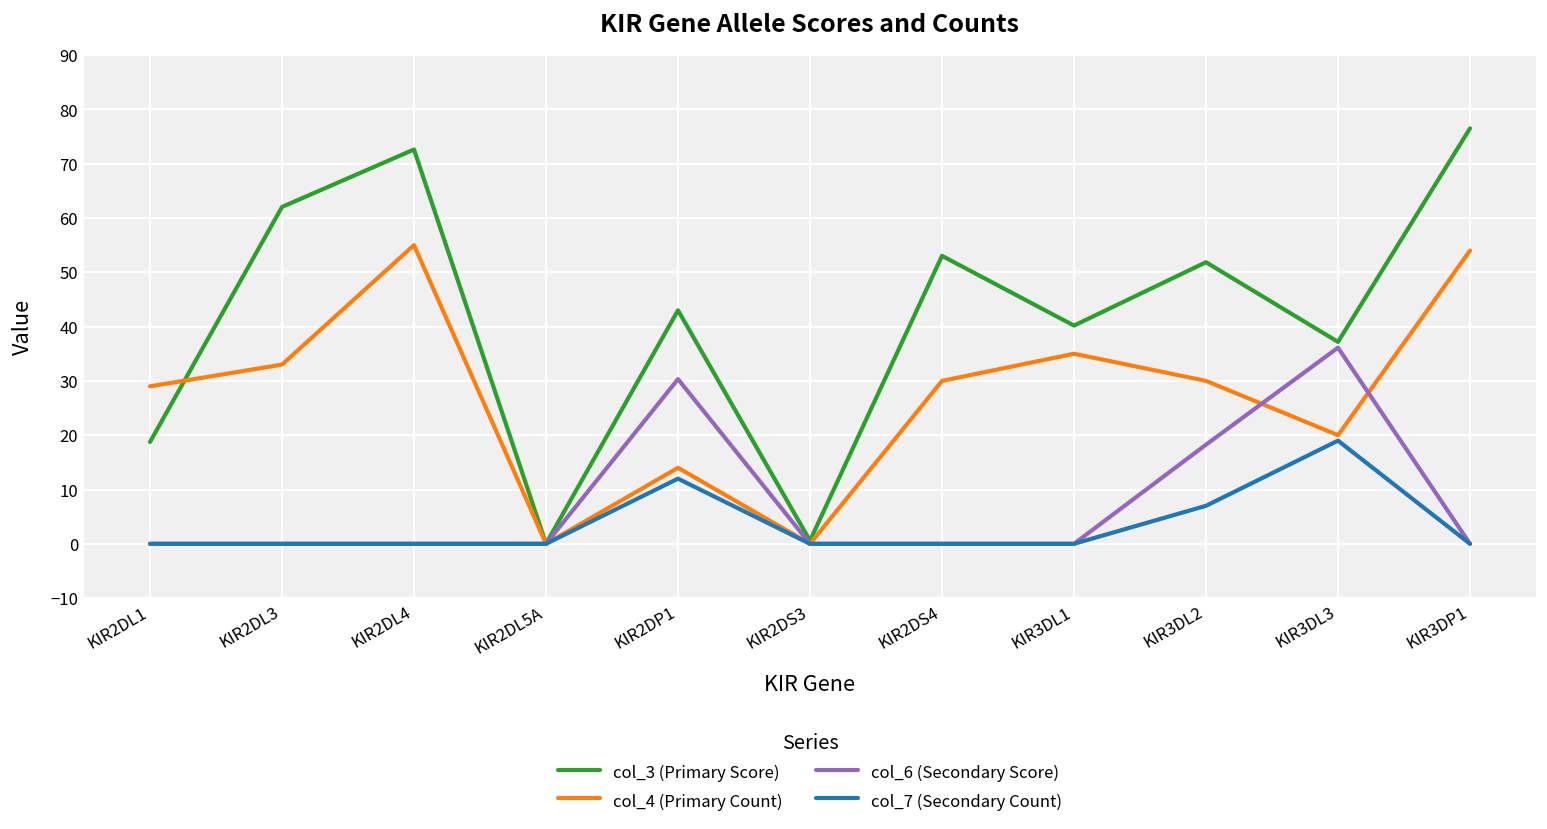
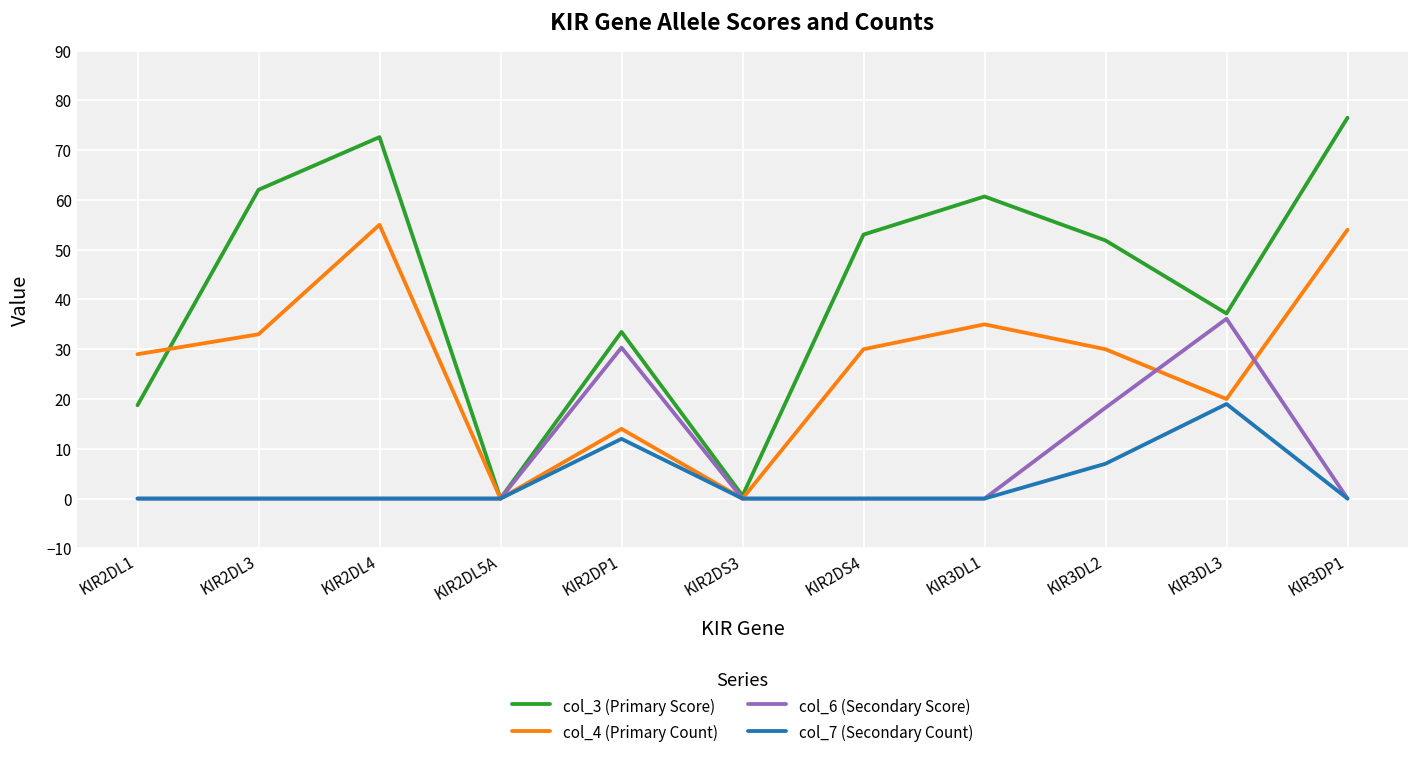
col_3 (Primary Score), KIR2DP1: 43 -> 33
col_3 (Primary Score), KIR3DL1: 40 -> 61
